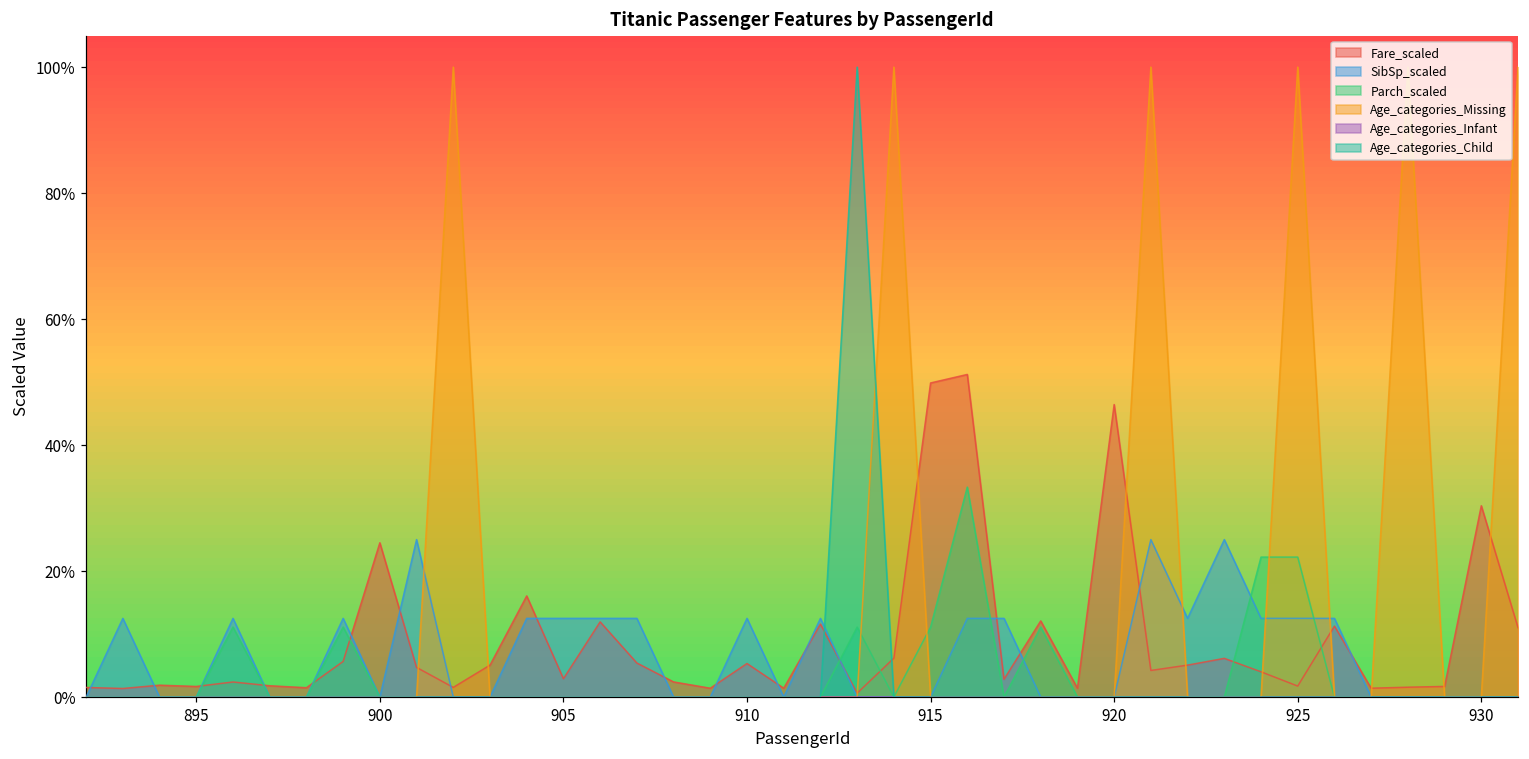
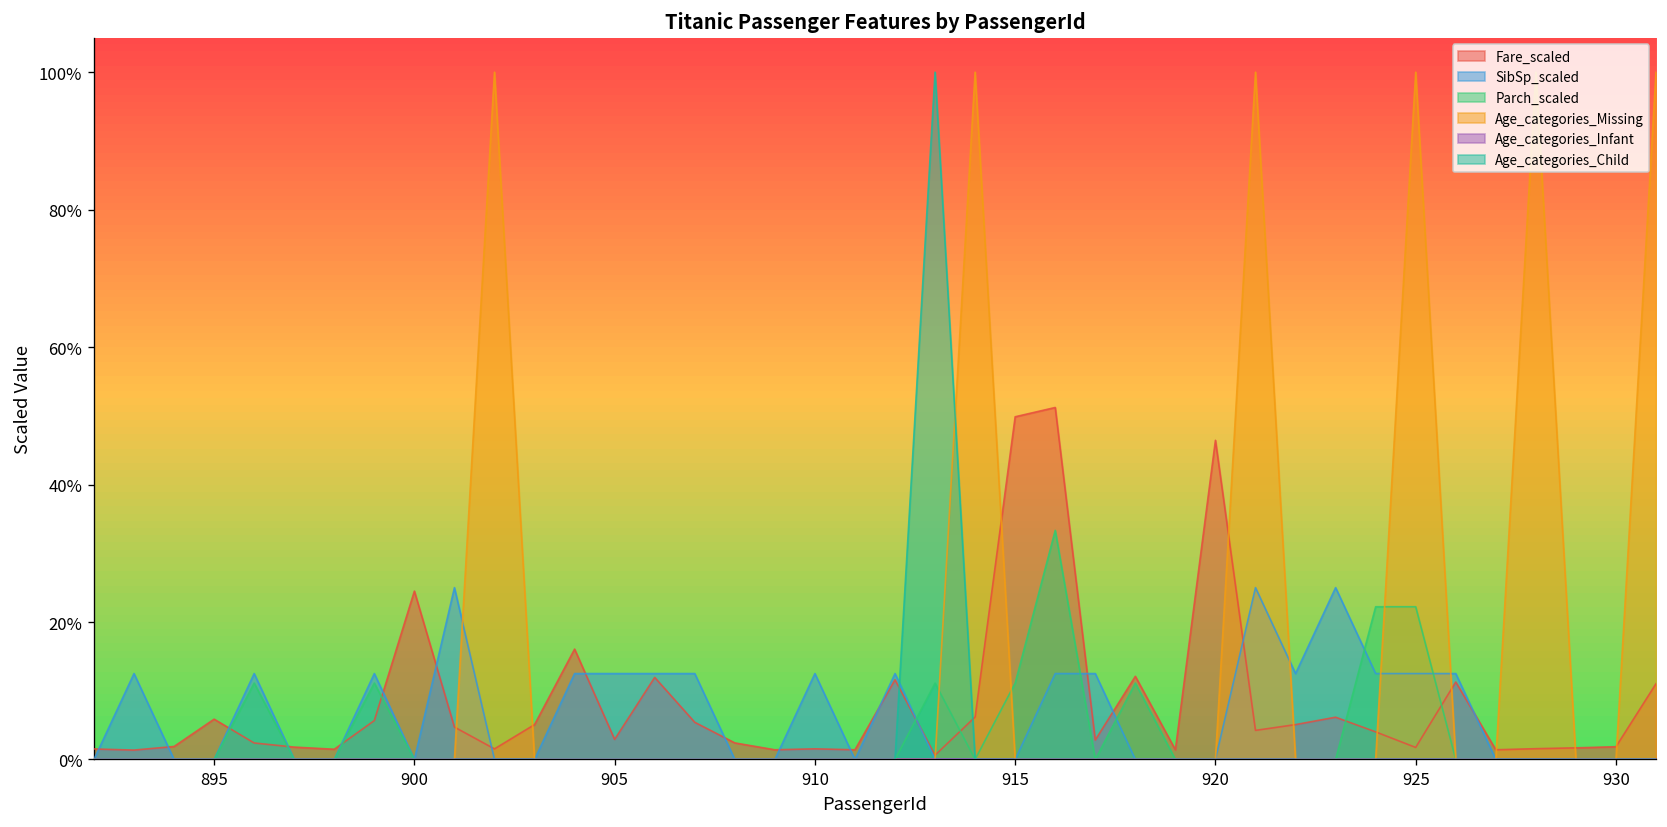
Fare_scaled, 895: 2% -> 6%
Fare_scaled, 910: 5% -> 2%
Fare_scaled, 930: 30% -> 2%
